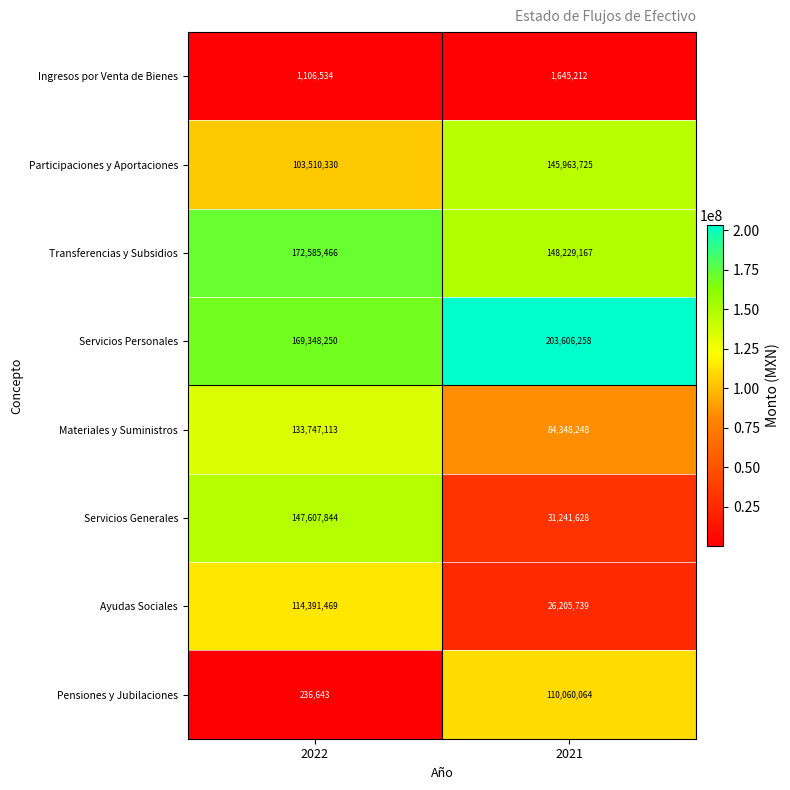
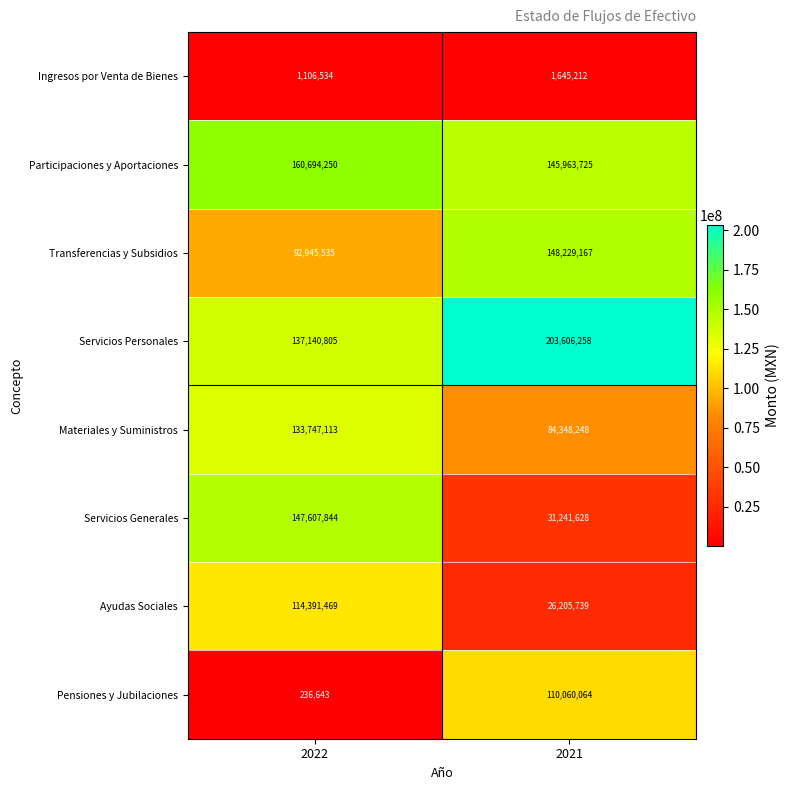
Participaciones y Aportaciones, 2022: 103,510,330 -> 160,694,250
Transferencias y Subsidios, 2022: 172,585,466 -> 92,945,535
Servicios Personales, 2022: 169,348,250 -> 137,140,805
